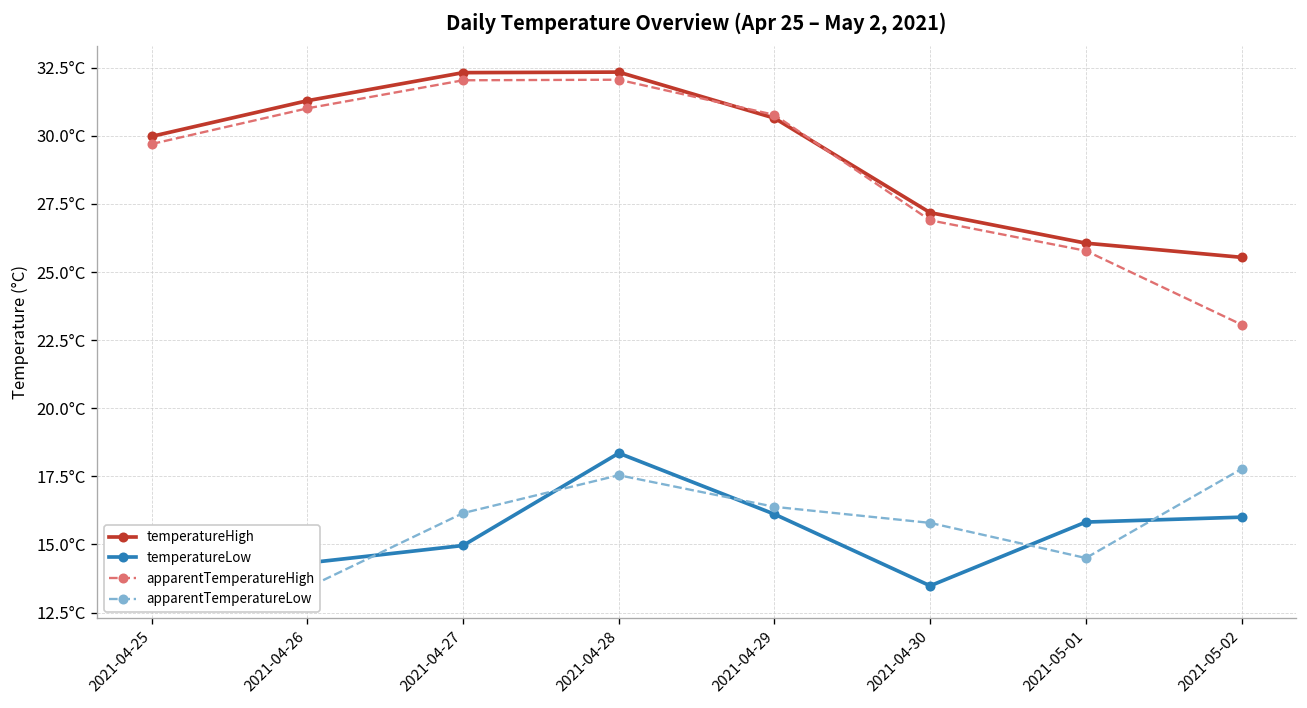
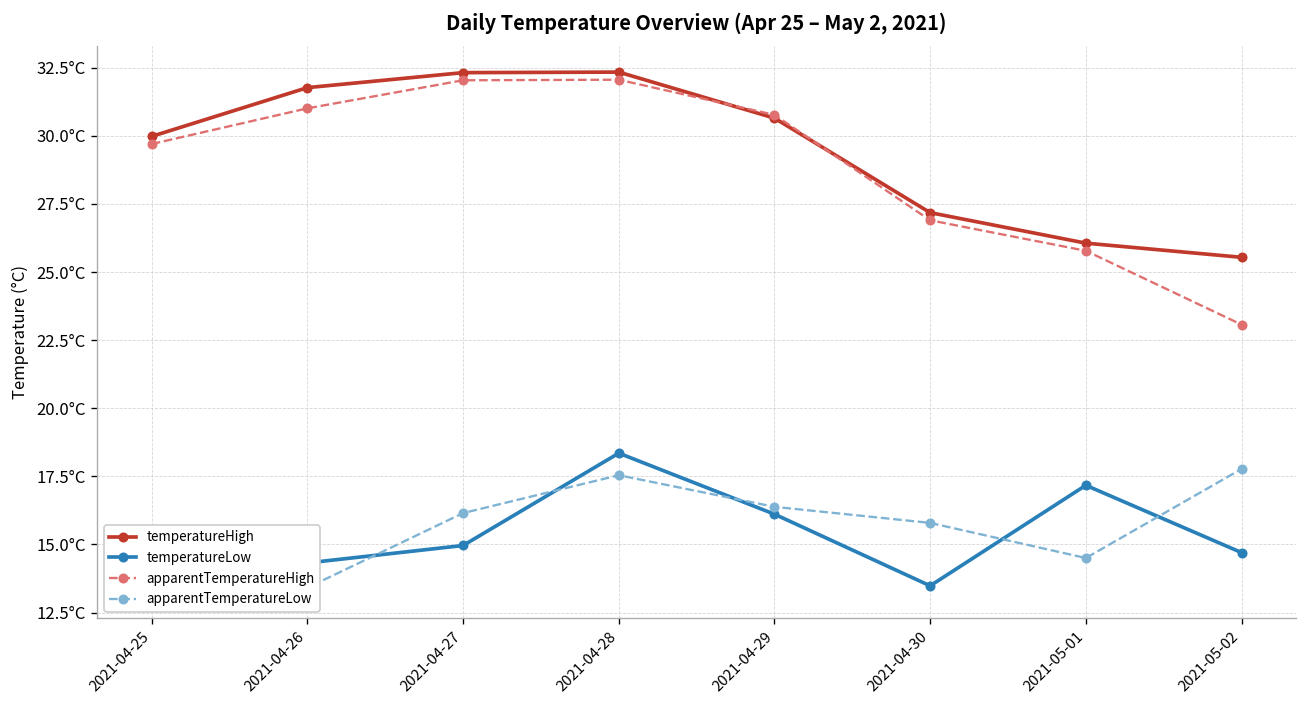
temperatureHigh, 2021-04-26: 31.3°C -> 31.8°C
temperatureLow, 2021-05-01: 15.8°C -> 17.2°C
temperatureLow, 2021-05-02: 16.0°C -> 14.7°C
